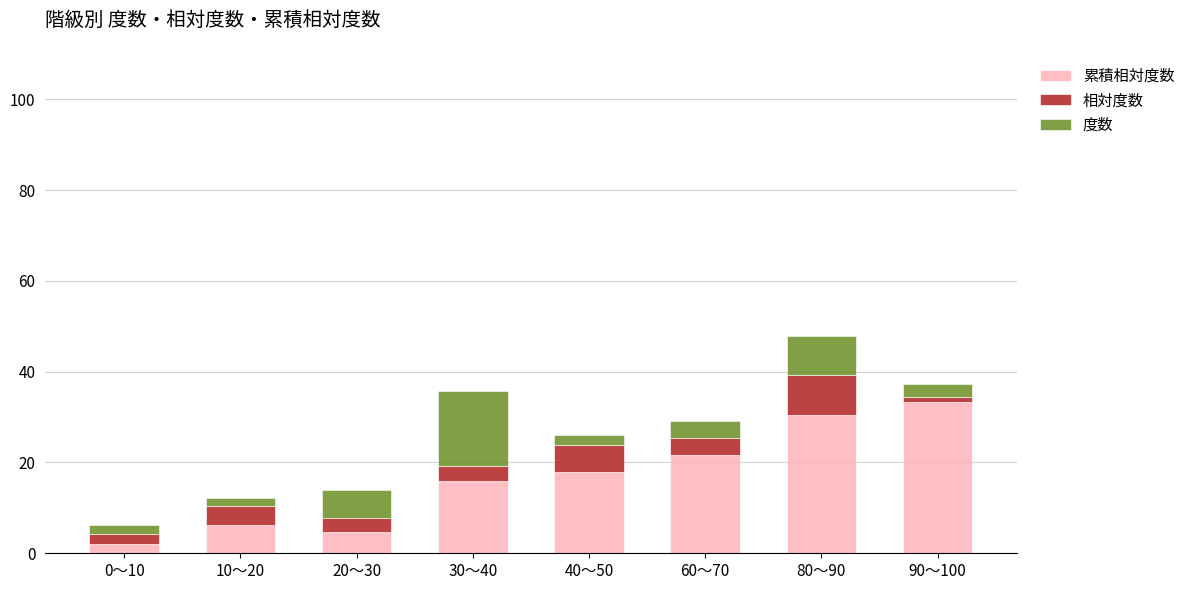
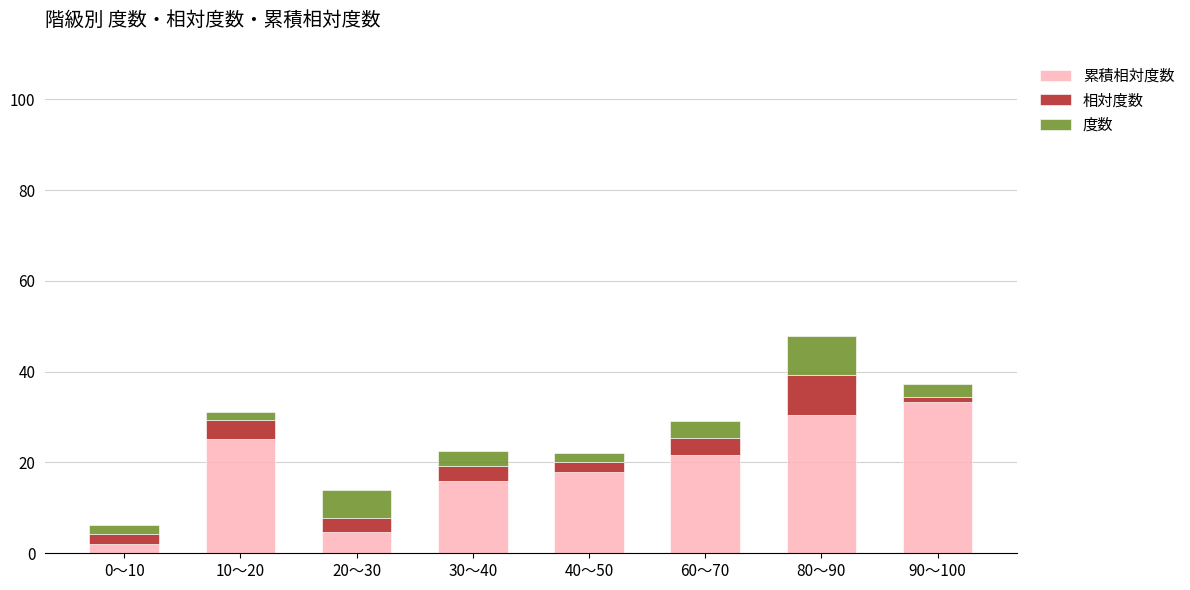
累積相対度数, 10～20: 6 -> 25
度数, 30～40: 17 -> 3
相対度数, 40～50: 6 -> 2
